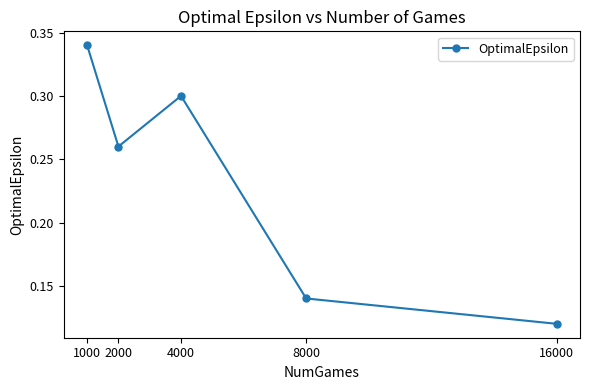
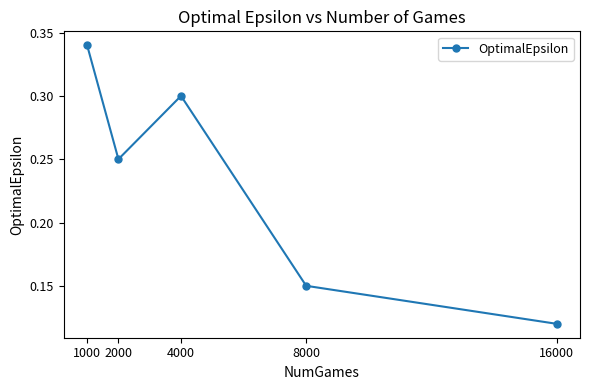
2000: 0.26 -> 0.25
8000: 0.14 -> 0.15
